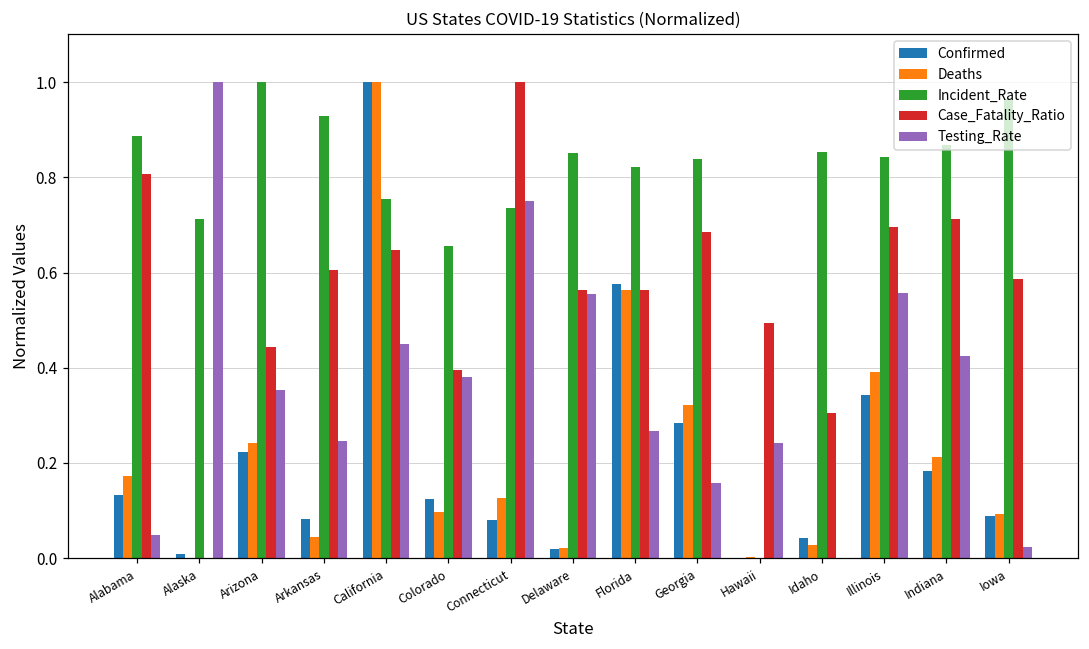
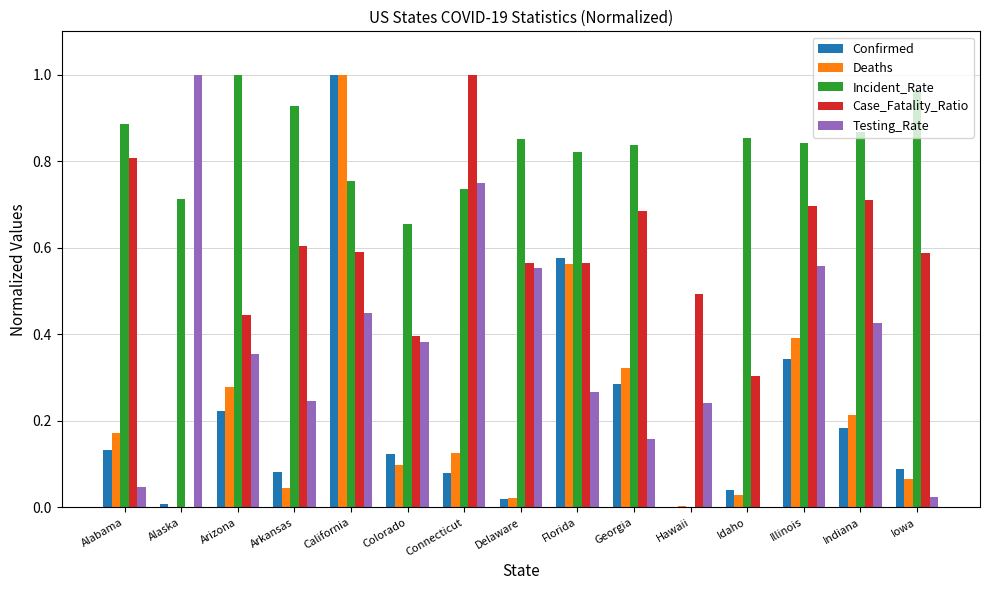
Deaths, Arizona: 0.24 -> 0.28
Case_Fatality_Ratio, California: 0.65 -> 0.59
Deaths, Iowa: 0.09 -> 0.06
